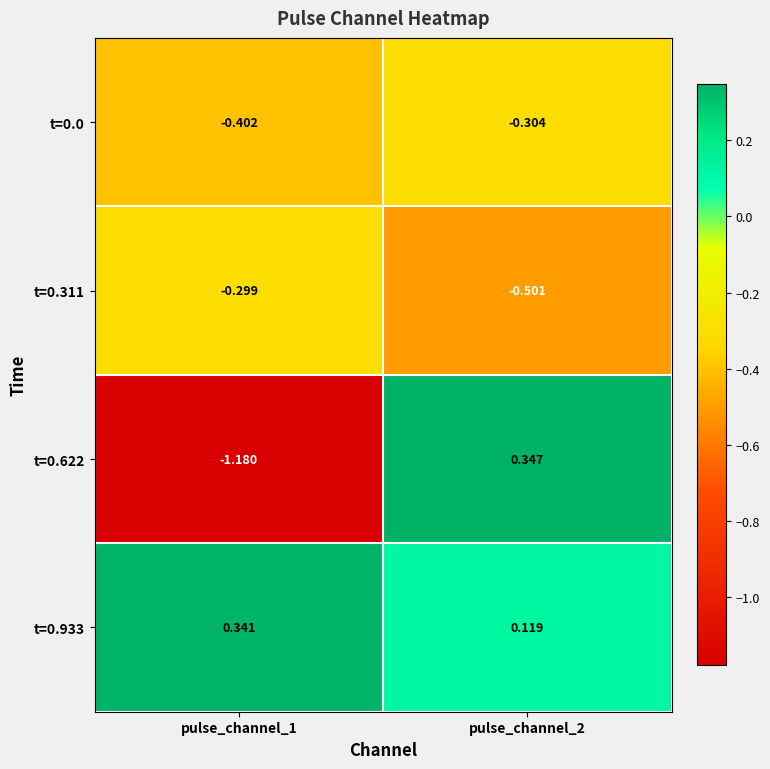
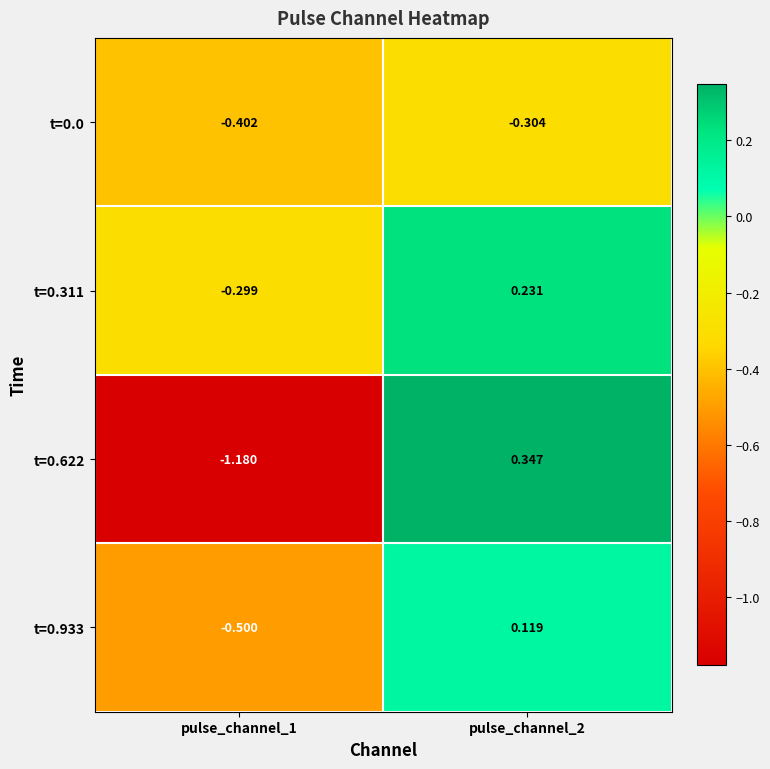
t=0.311, pulse_channel_2: -0.501 -> 0.231
t=0.933, pulse_channel_1: 0.341 -> -0.500
